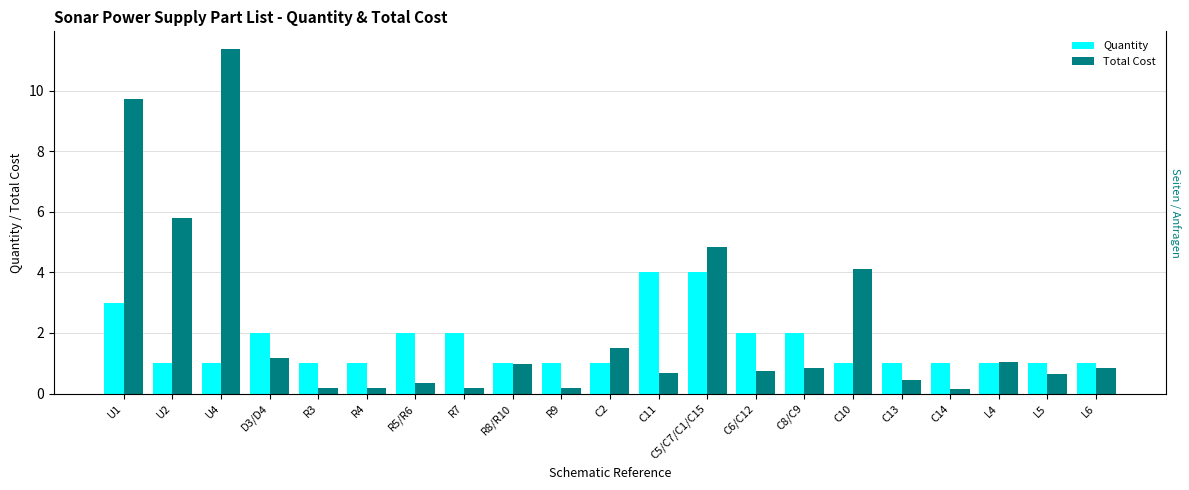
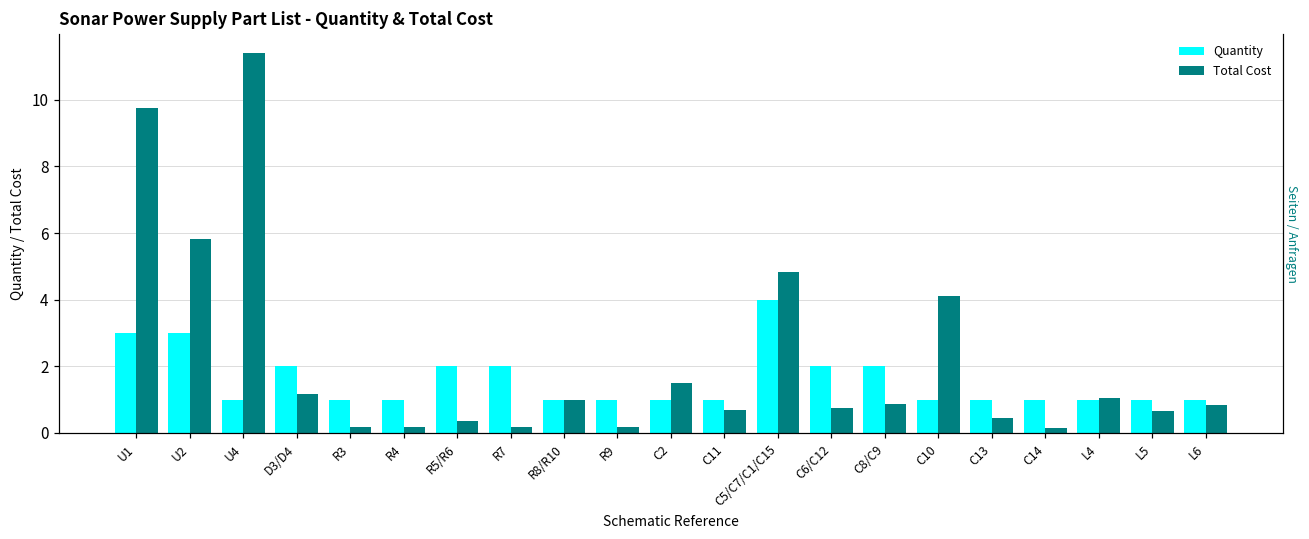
Quantity, U2: 1 -> 3
Quantity, C11: 4 -> 1
